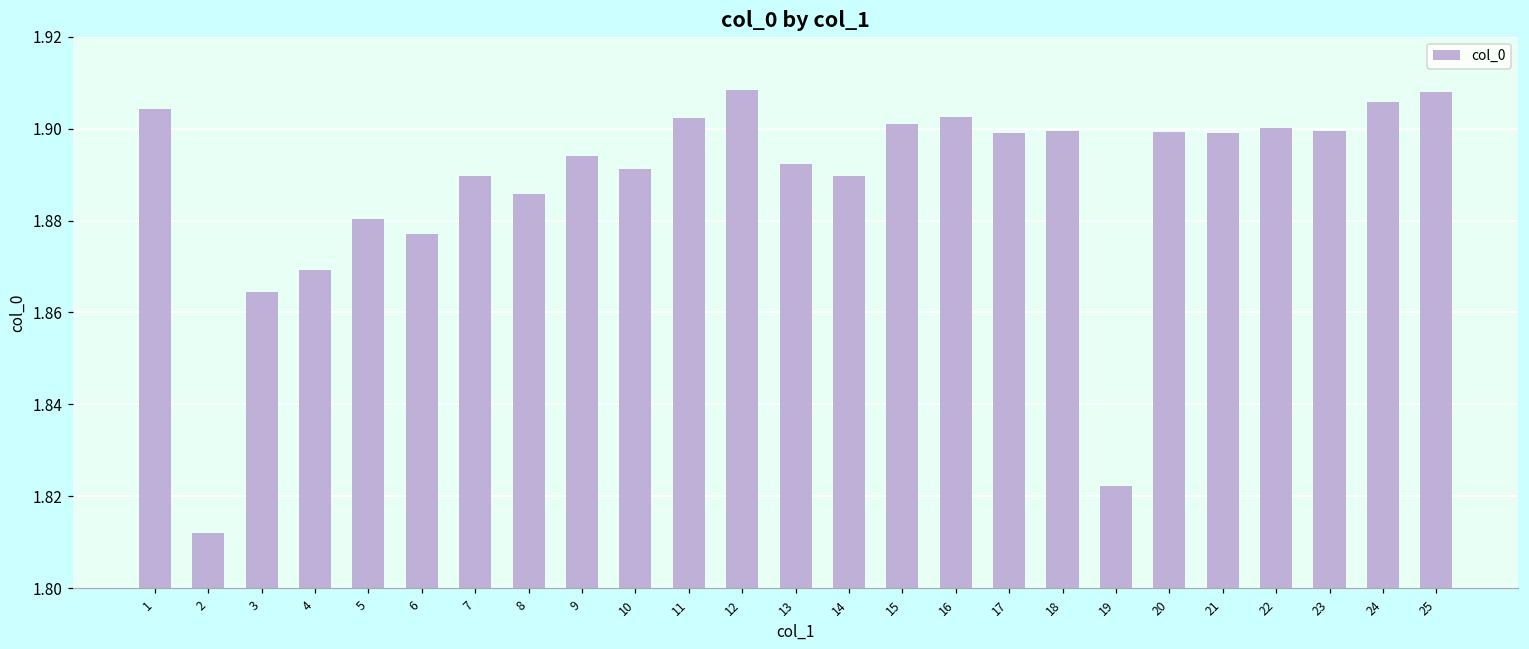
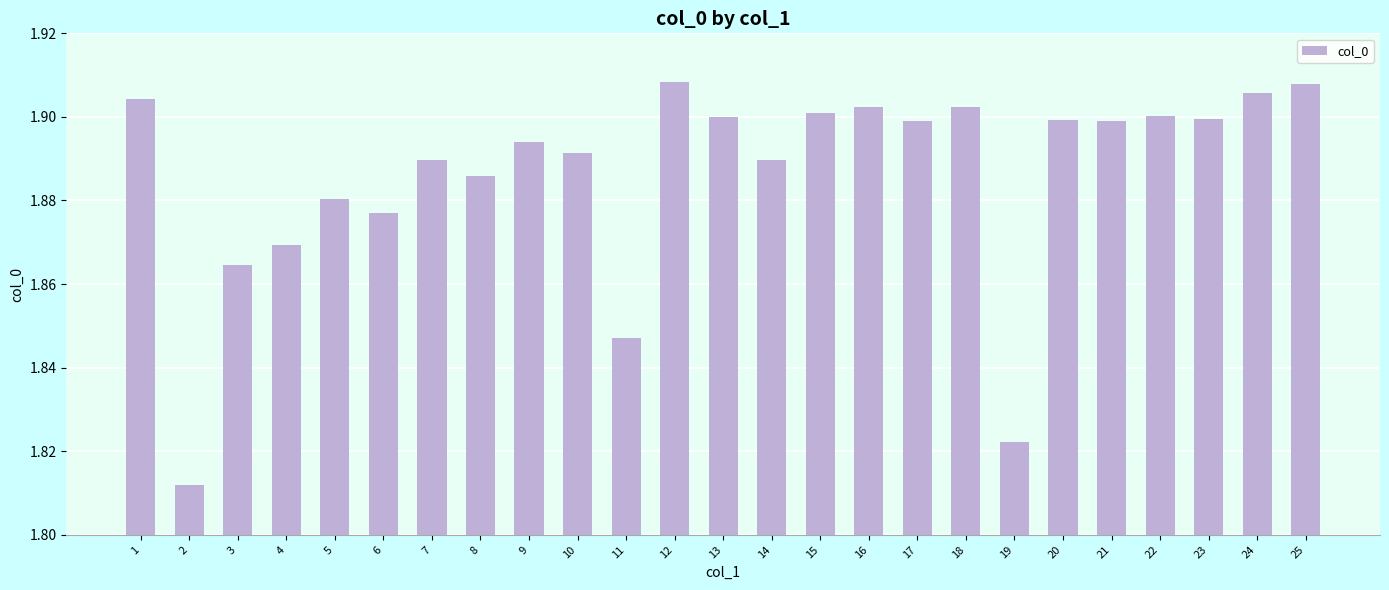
11: 1.902 -> 1.847
13: 1.892 -> 1.900
18: 1.899 -> 1.902
